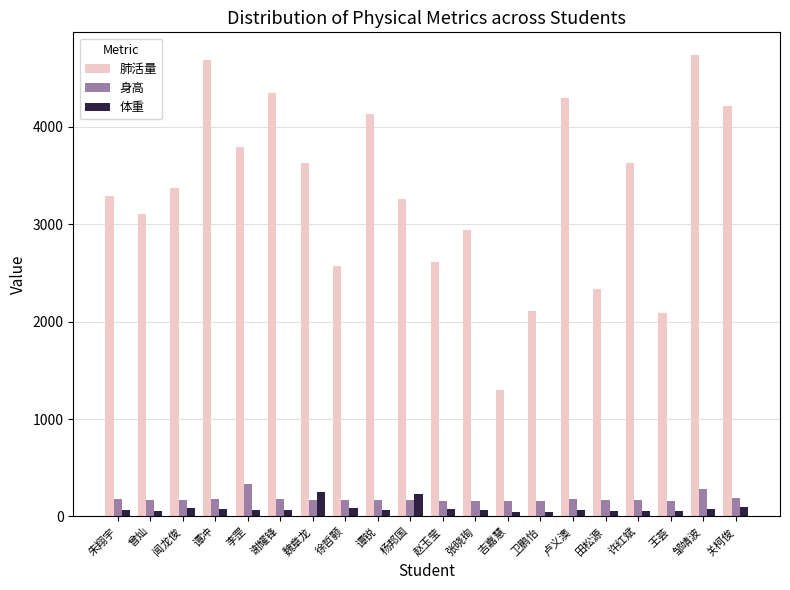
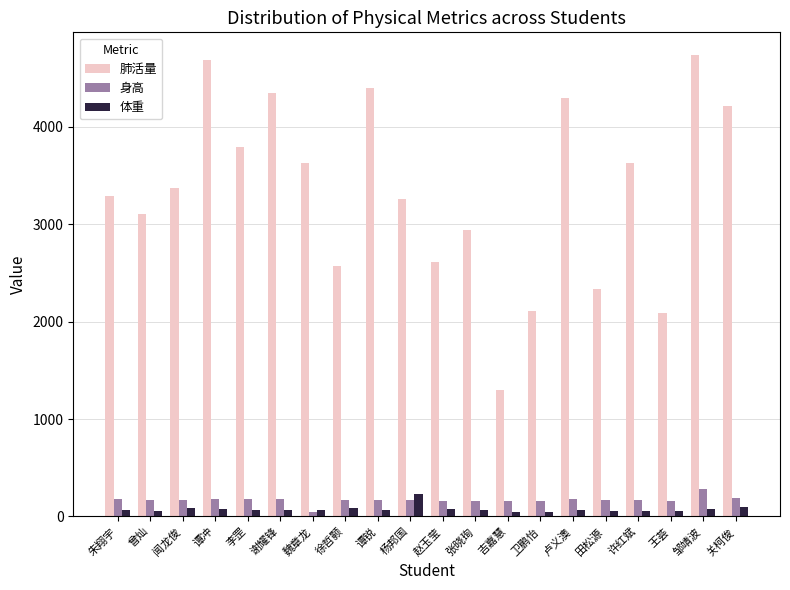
身高, 李罡: 300 -> 200
身高, 魏章龙: 200 -> 100
体重, 魏章龙: 200 -> 100
肺活量, 谭锐: 4100 -> 4400
